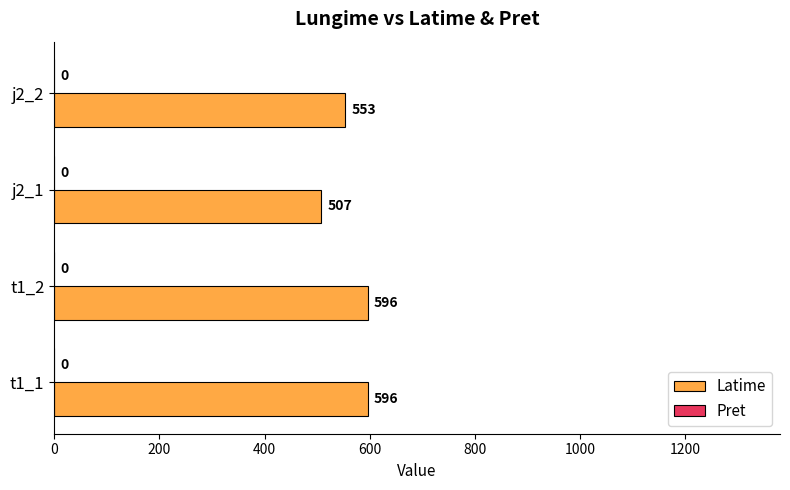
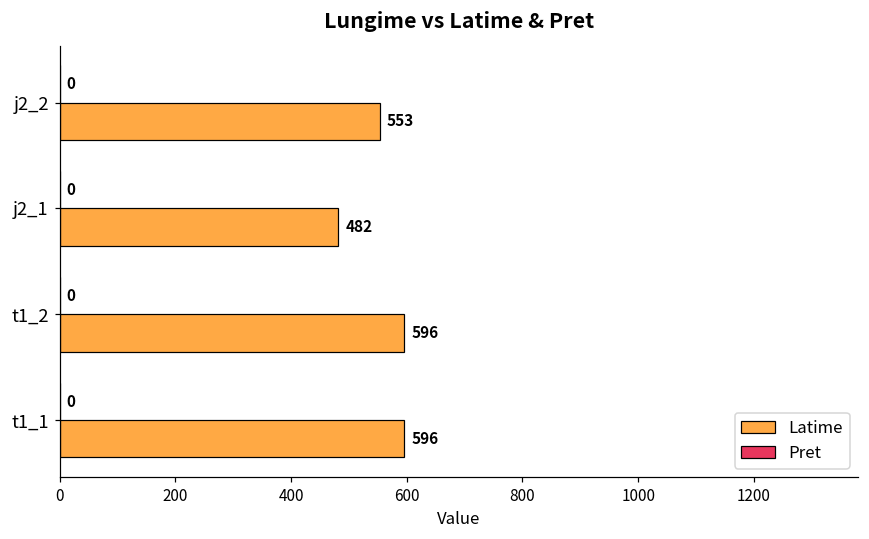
Latime, j2_1: 507 -> 482
